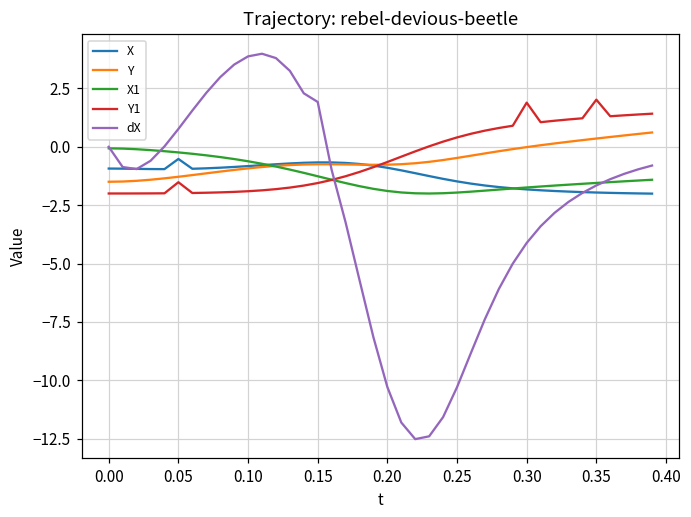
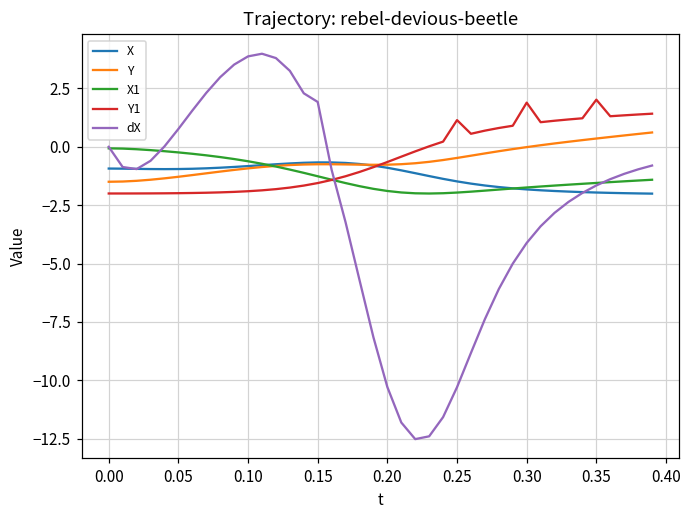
X, 0.05: -0.5 -> -1.0
Y1, 0.05: -1.5 -> -2.0
Y1, 0.25: 0.4 -> 1.1
